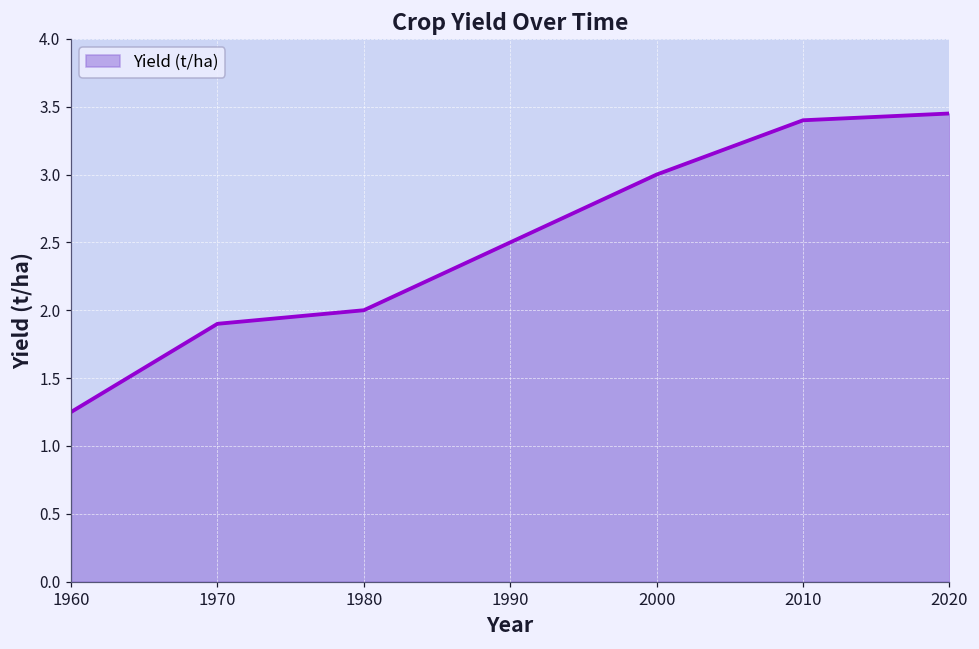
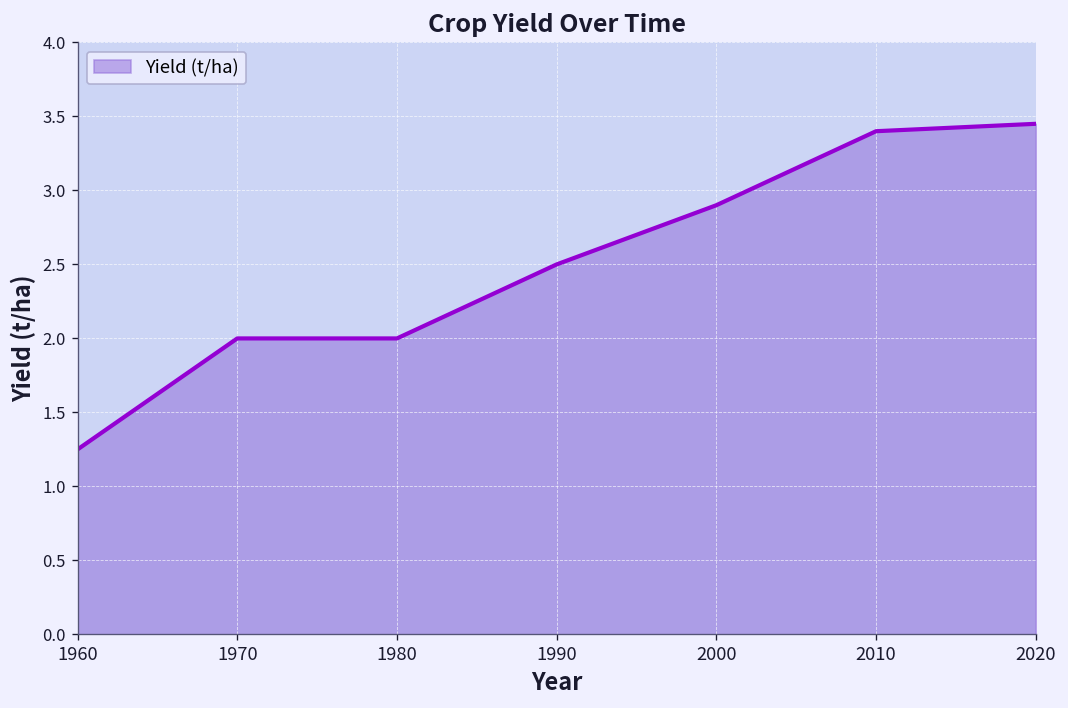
1970: 1.9 -> 2.0
2000: 3.0 -> 2.9
